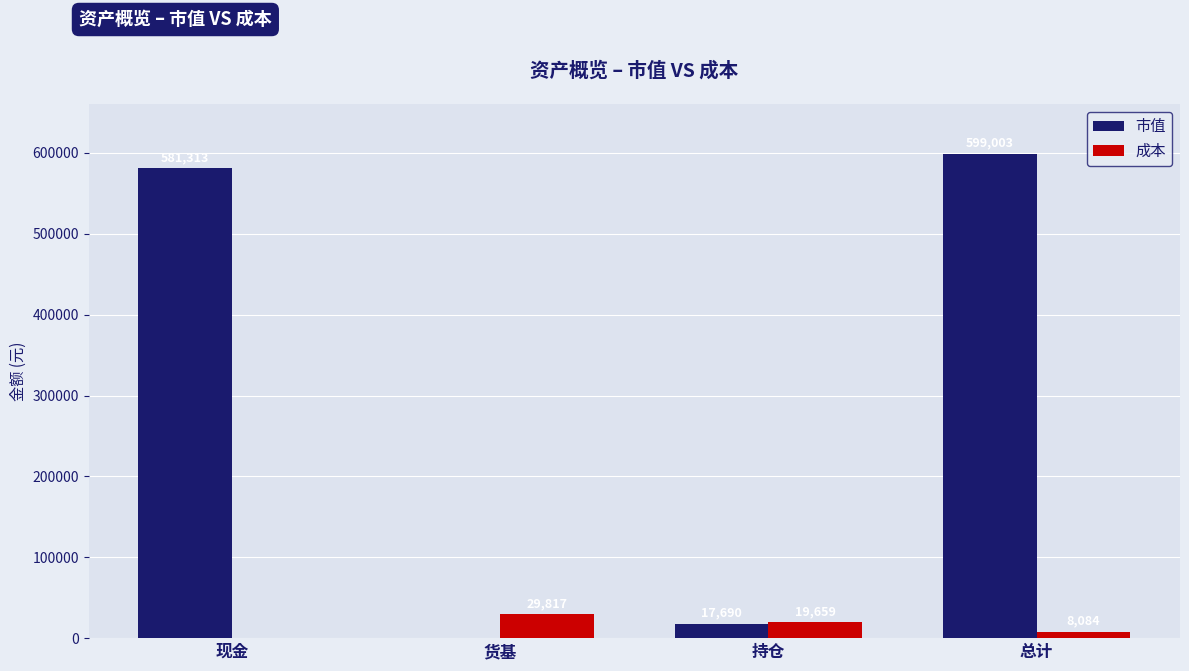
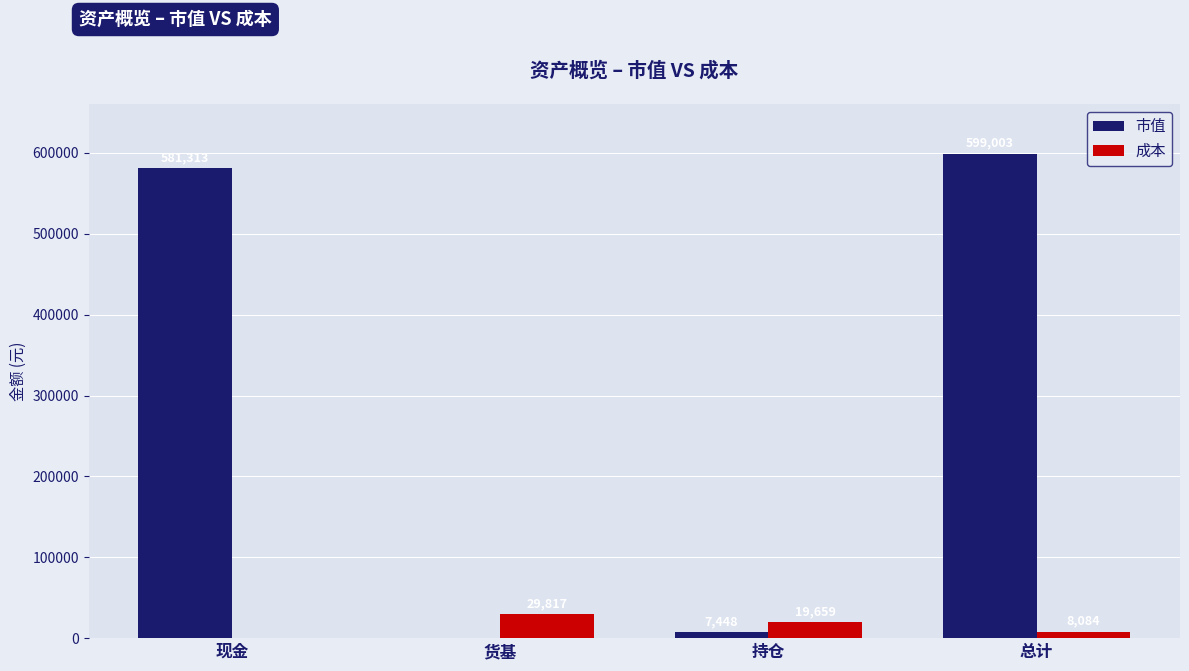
市值, 持仓: 20000 -> 10000
